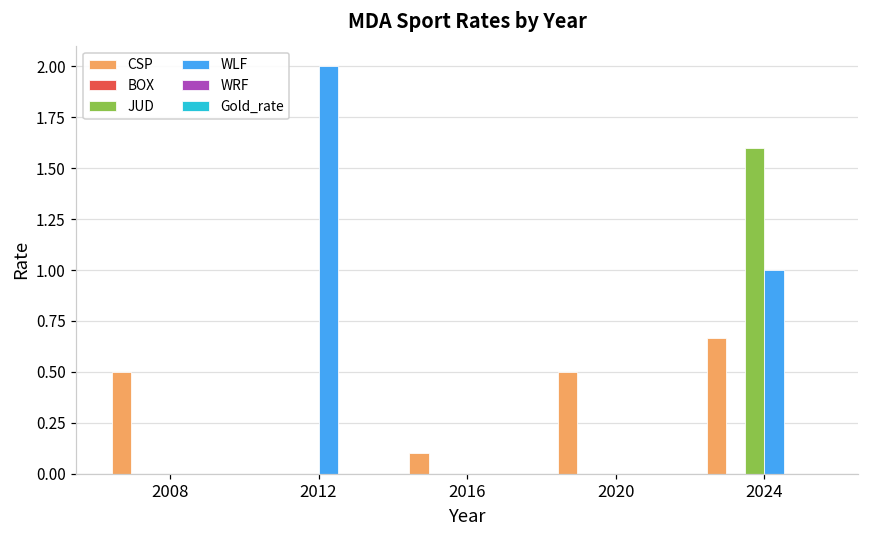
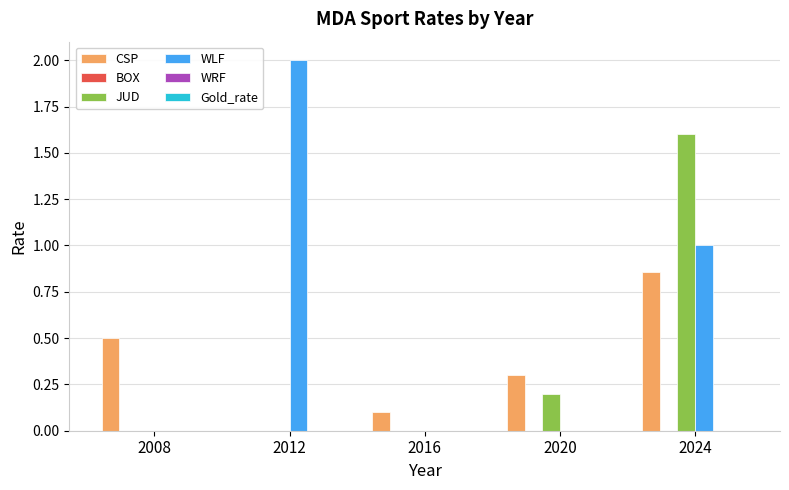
CSP, 2020: 0.5 -> 0.3
JUD, 2020: 0.0 -> 0.2
CSP, 2024: 0.67 -> 0.86
